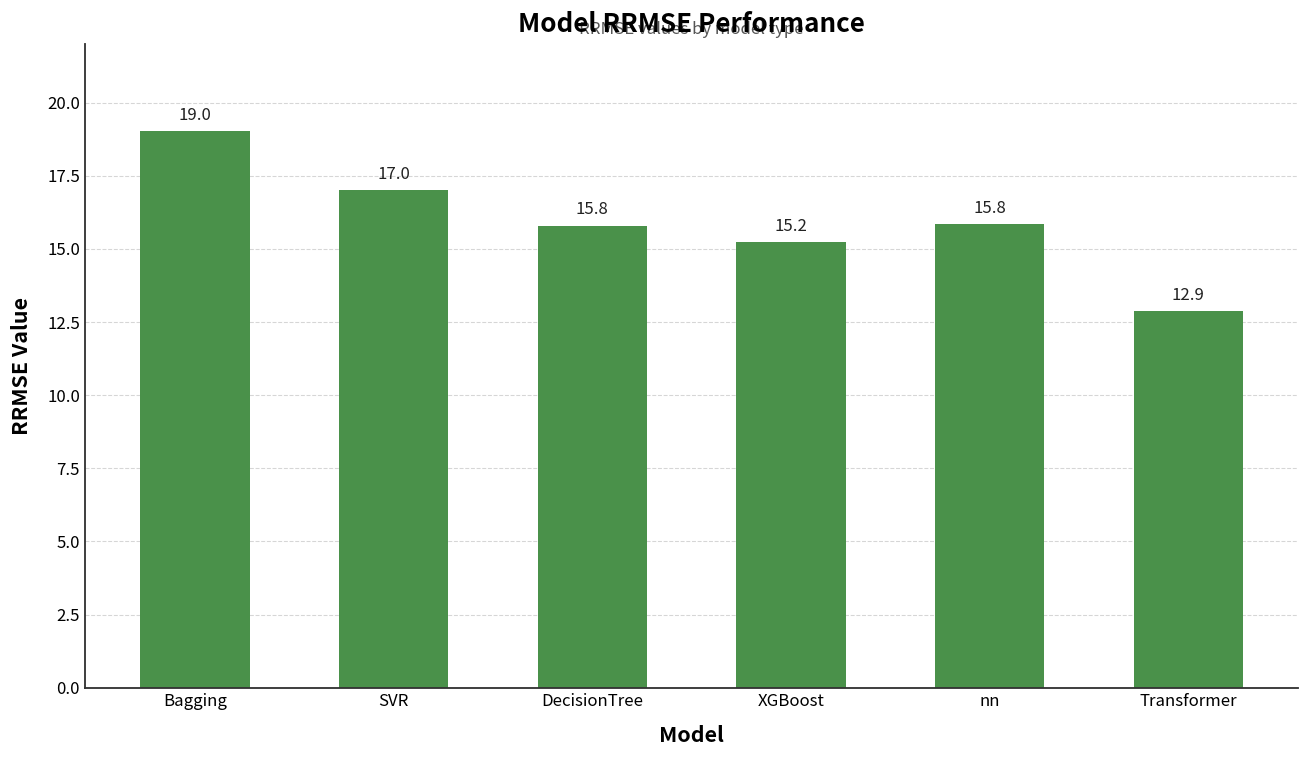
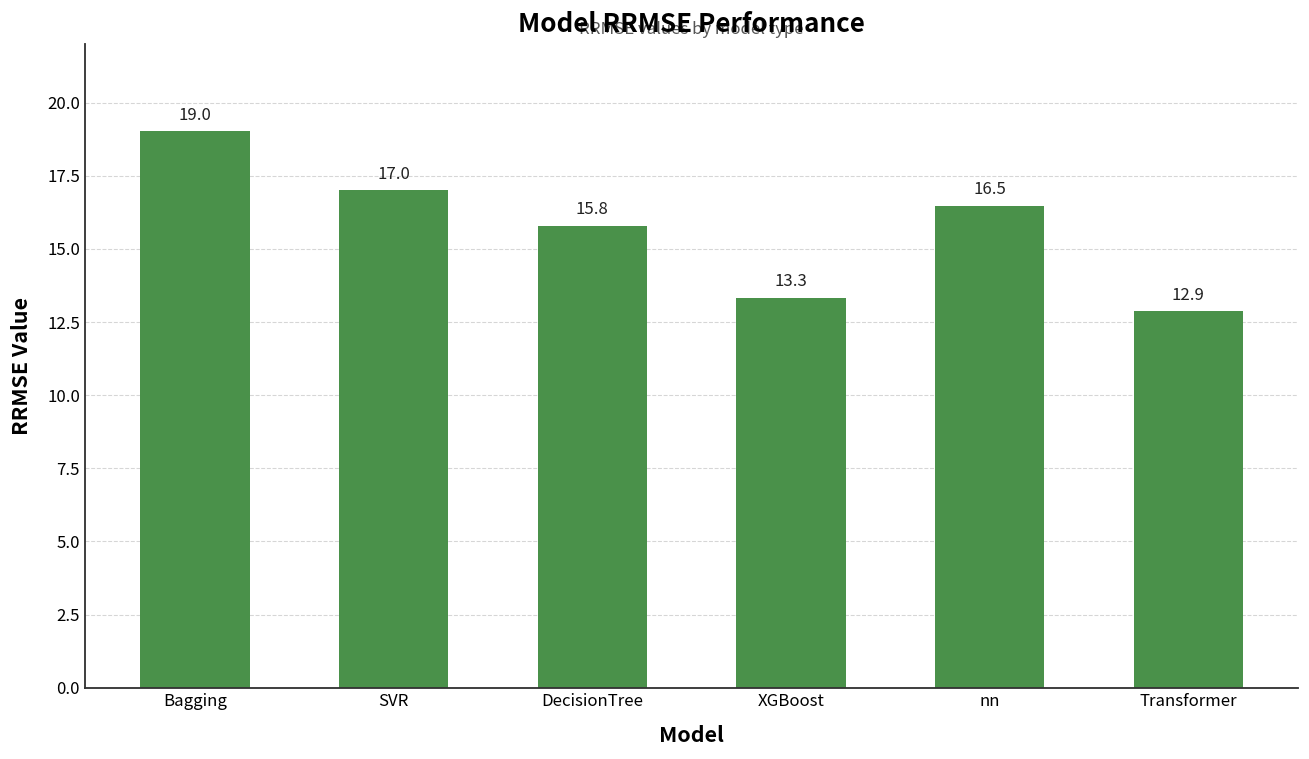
XGBoost: 15.2 -> 13.3
nn: 15.8 -> 16.5
